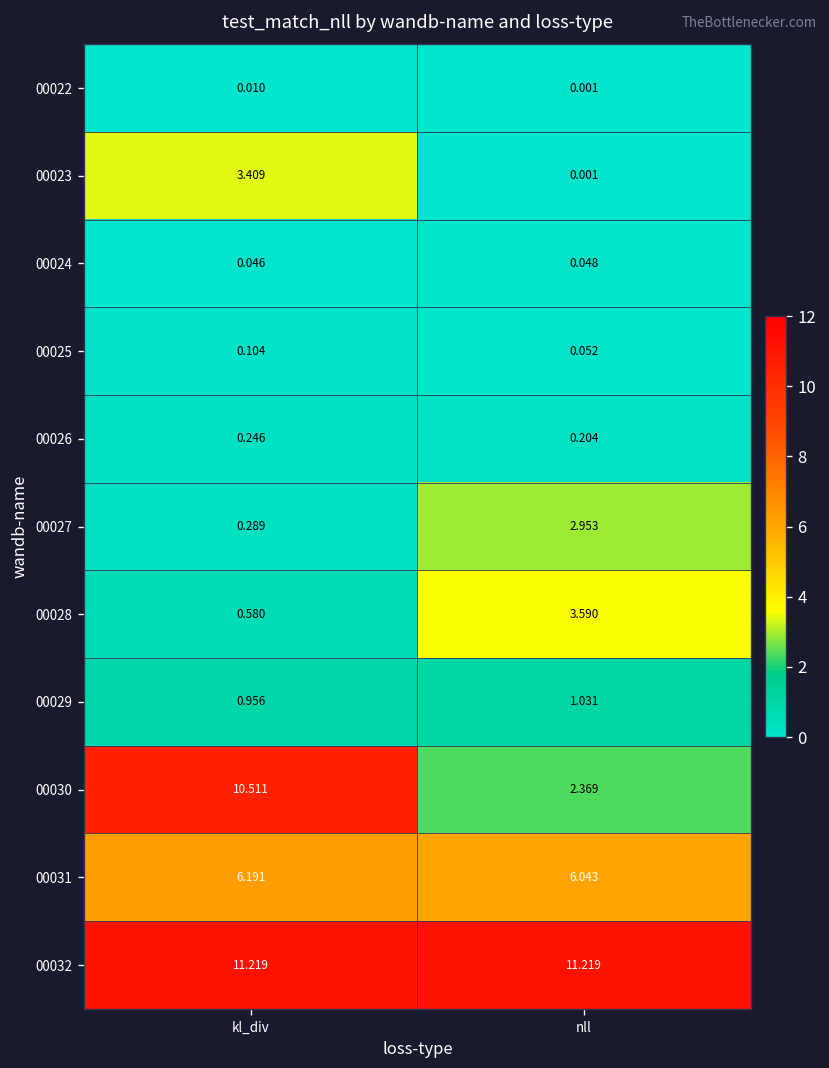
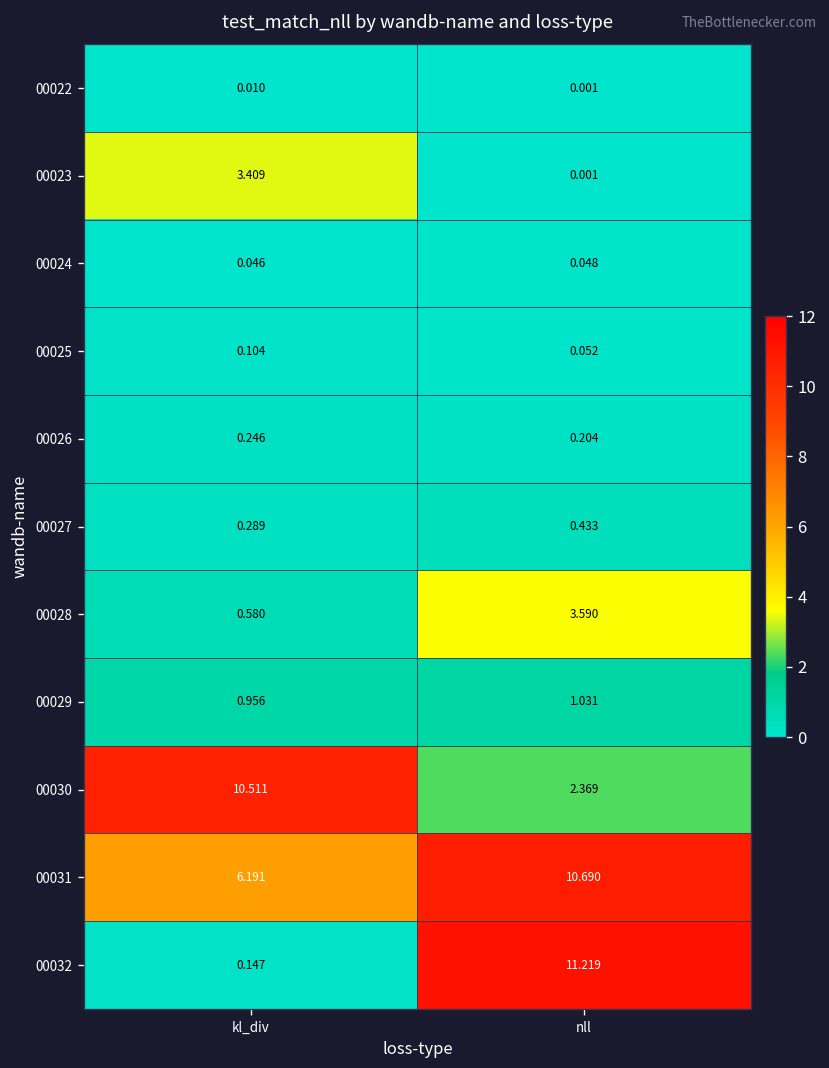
00027, nll: 2.953 -> 0.433
00031, nll: 6.043 -> 10.690
00032, kl_div: 11.219 -> 0.147
